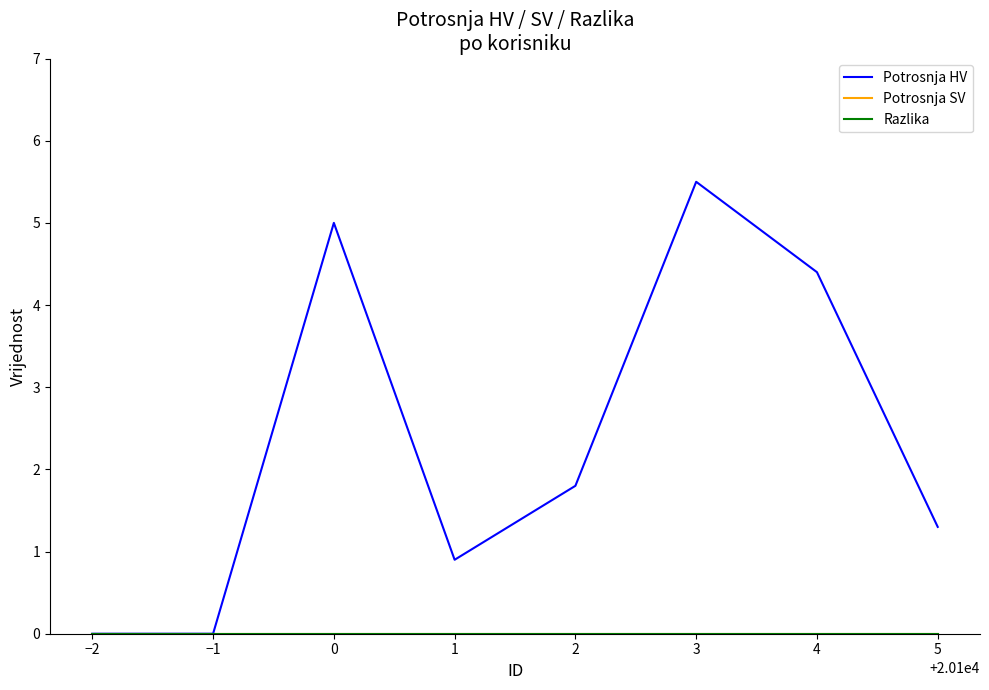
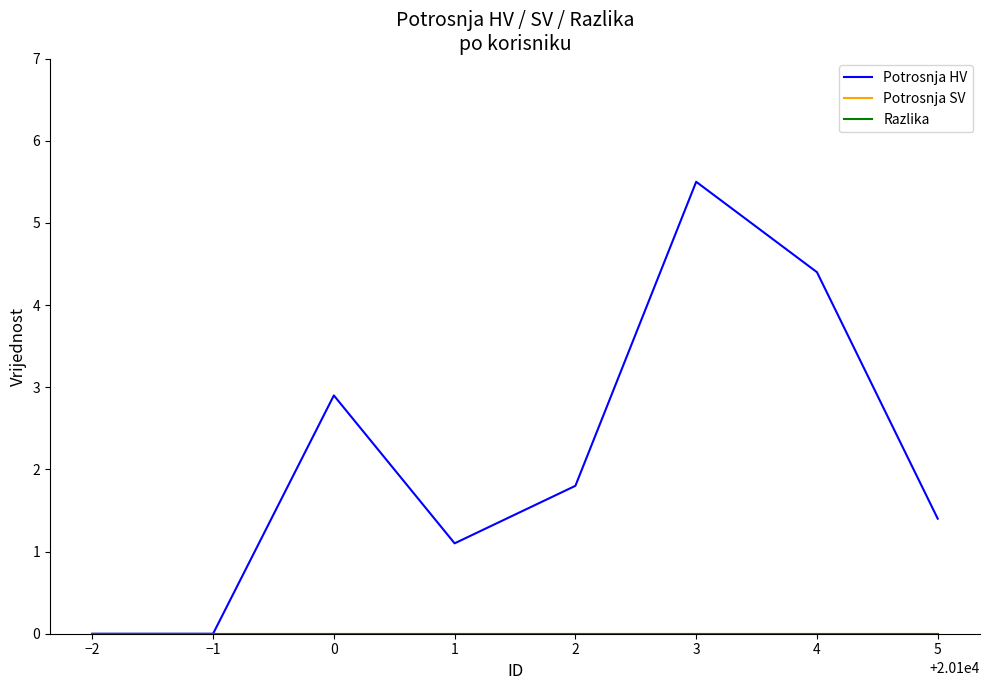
Potrosnja HV, 0: 5.0 -> 2.9
Potrosnja HV, 1: 0.9 -> 1.1
Potrosnja HV, 5: 1.3 -> 1.4
